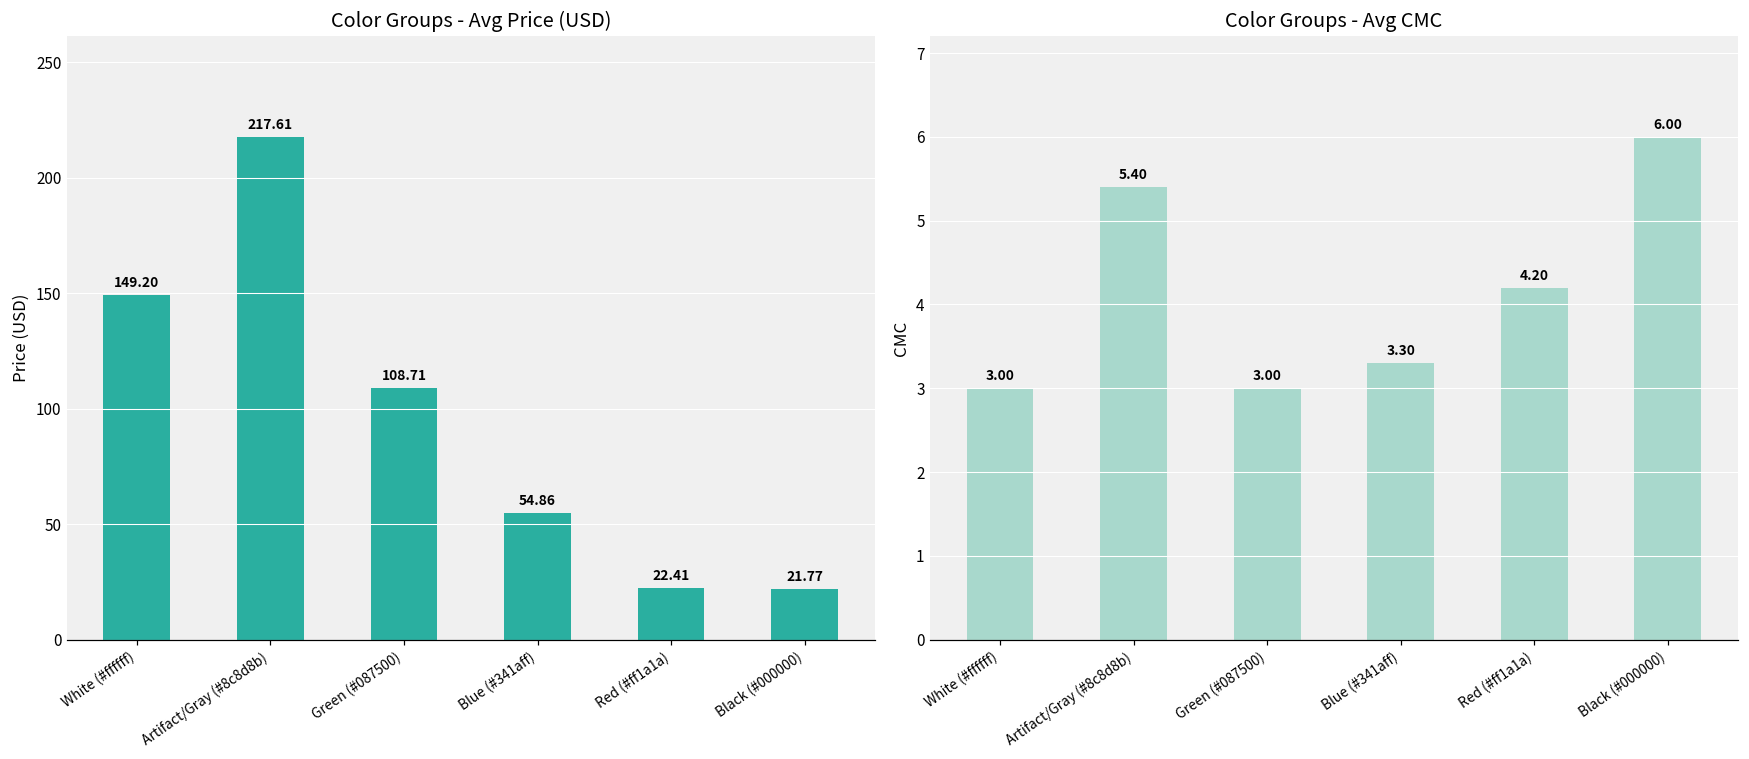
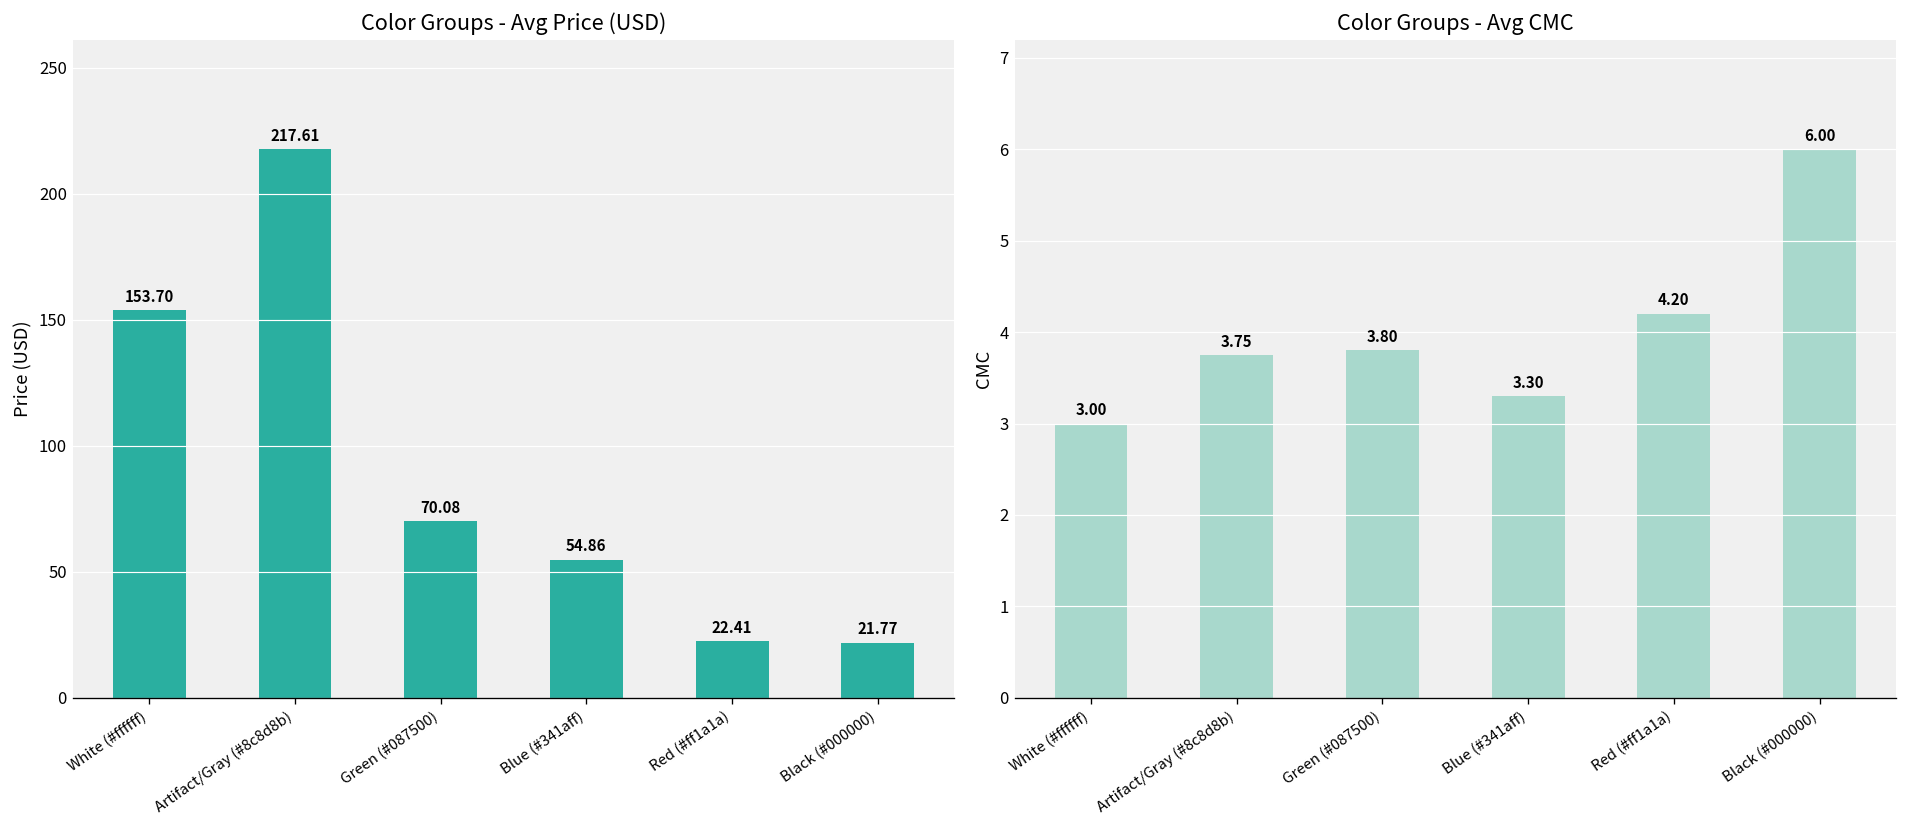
Color Groups - Avg Price (USD), White (#ffffff): 149.20 -> 153.70
Color Groups - Avg Price (USD), Green (#087500): 108.71 -> 70.08
Color Groups - Avg CMC, Artifact/Gray (#8c8d8b): 5.40 -> 3.75
Color Groups - Avg CMC, Green (#087500): 3.00 -> 3.80
